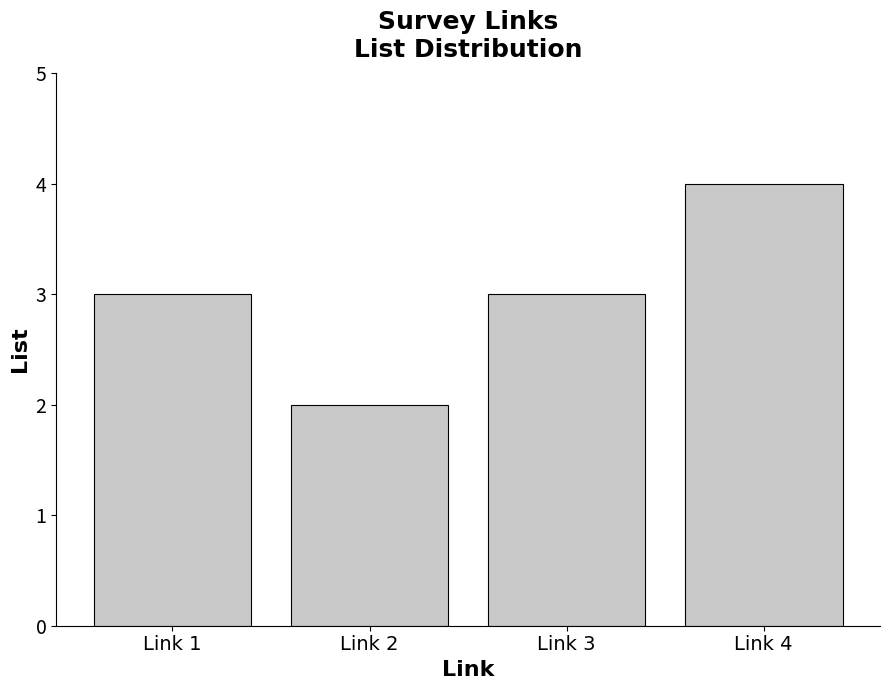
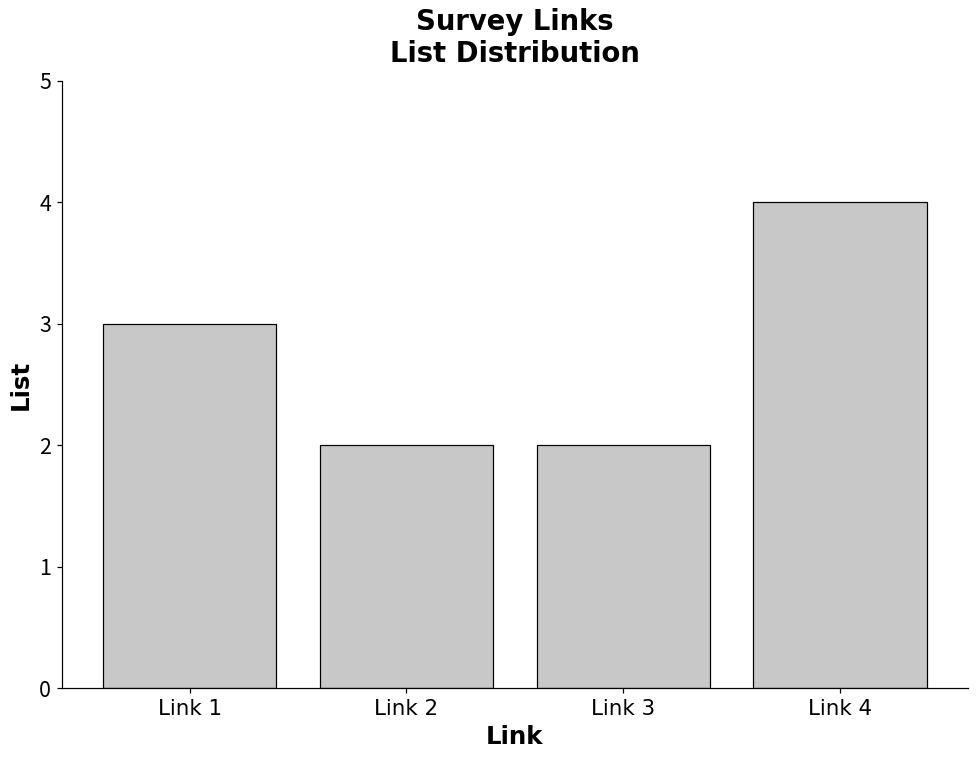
Link 3: 3 -> 2
